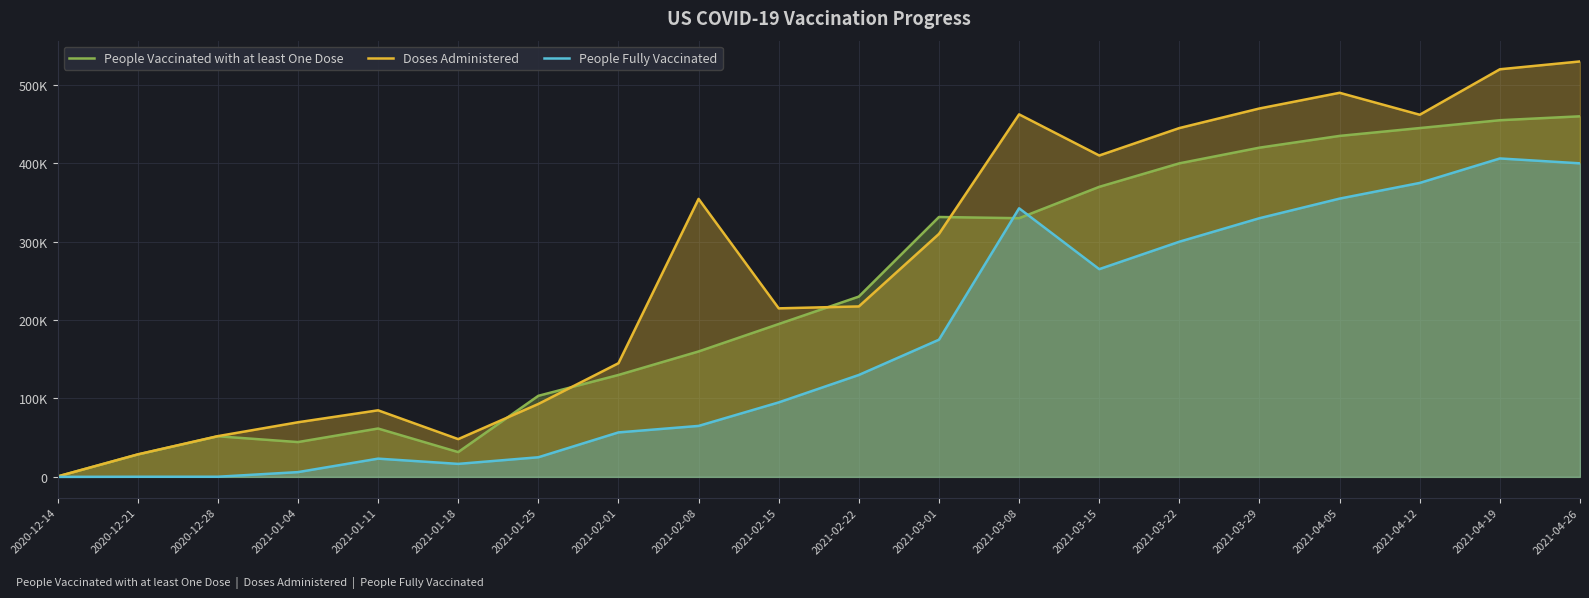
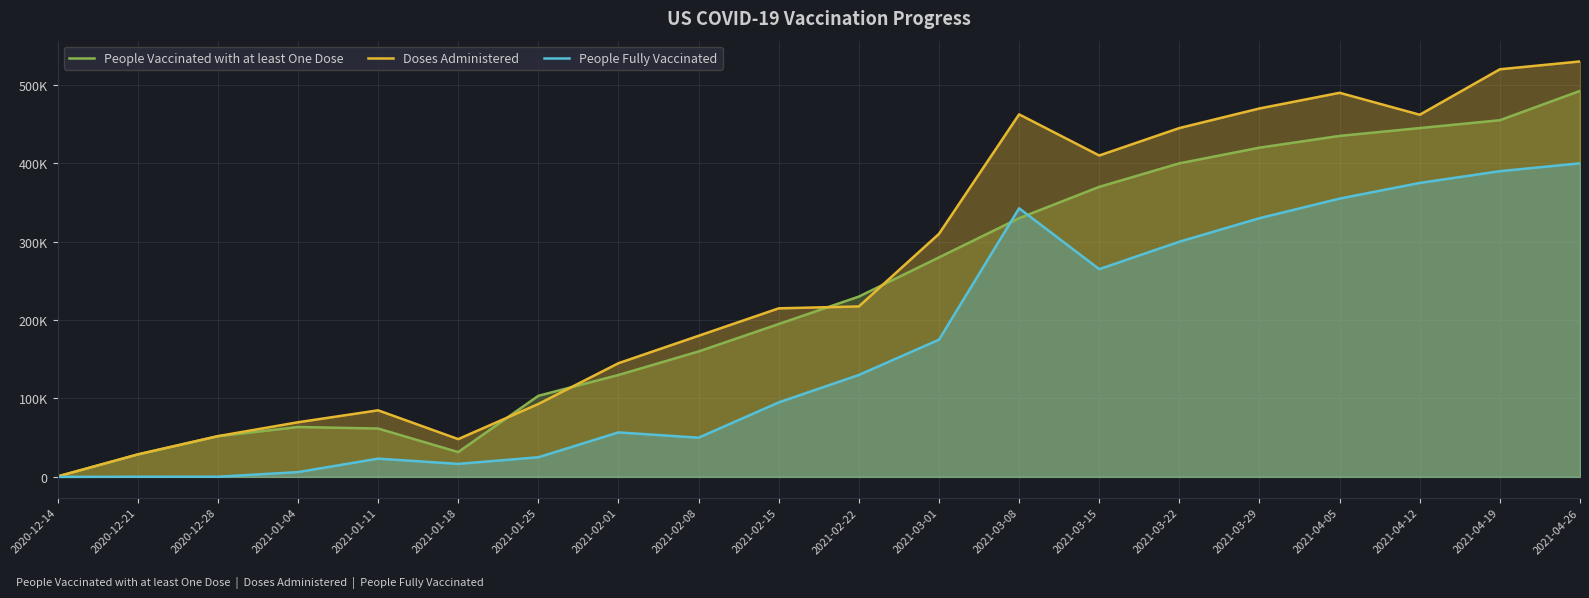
People Vaccinated with at least One Dose, 2021-01-04: 40000 -> 60000
Doses Administered, 2021-02-08: 350000 -> 180000
People Fully Vaccinated, 2021-02-08: 70000 -> 50000
People Vaccinated with at least One Dose, 2021-03-01: 330000 -> 280000
People Fully Vaccinated, 2021-04-19: 410000 -> 390000
People Vaccinated with at least One Dose, 2021-04-26: 460000 -> 490000
